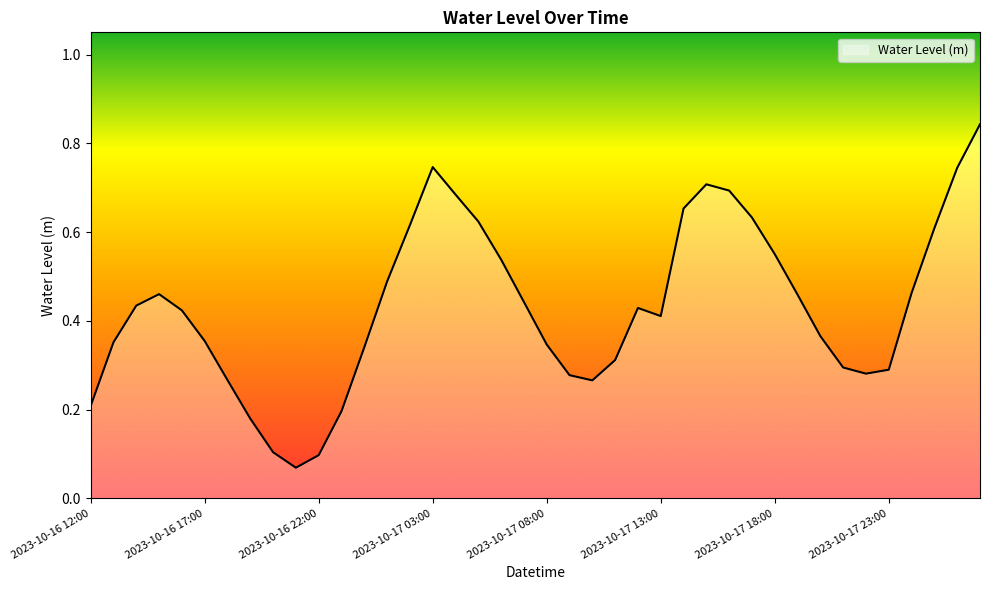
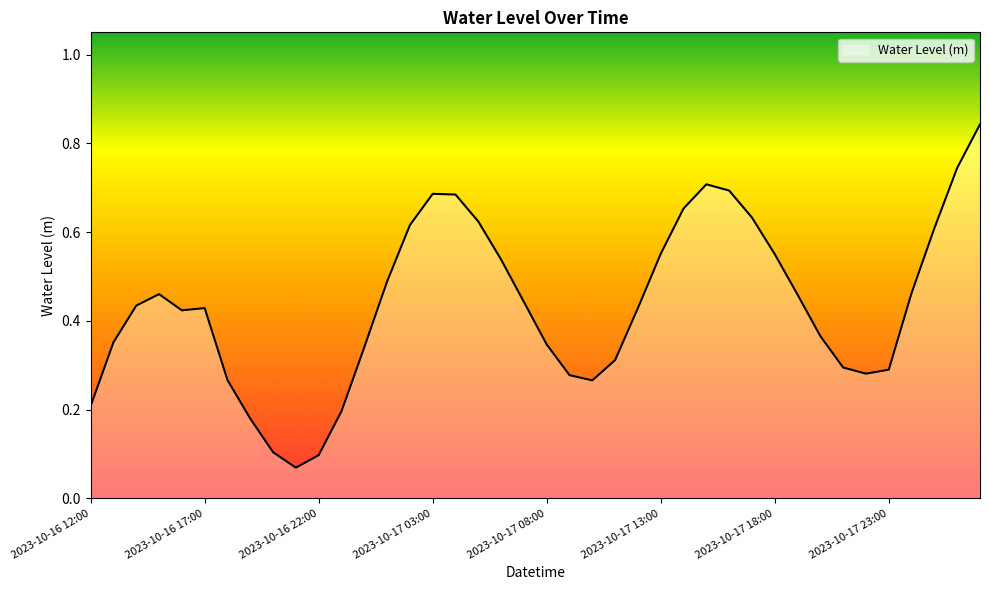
2023-10-16 17:00: 0.35 -> 0.43
2023-10-17 03:00: 0.75 -> 0.69
2023-10-17 13:00: 0.41 -> 0.55
